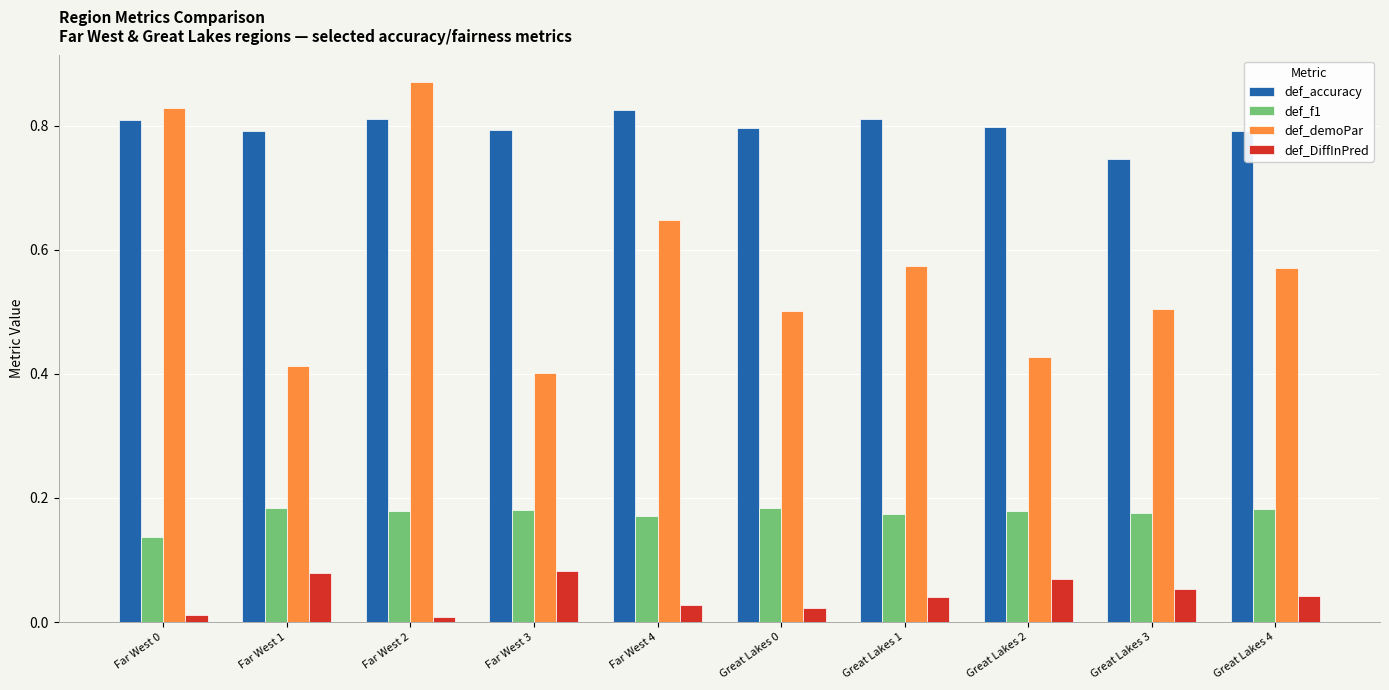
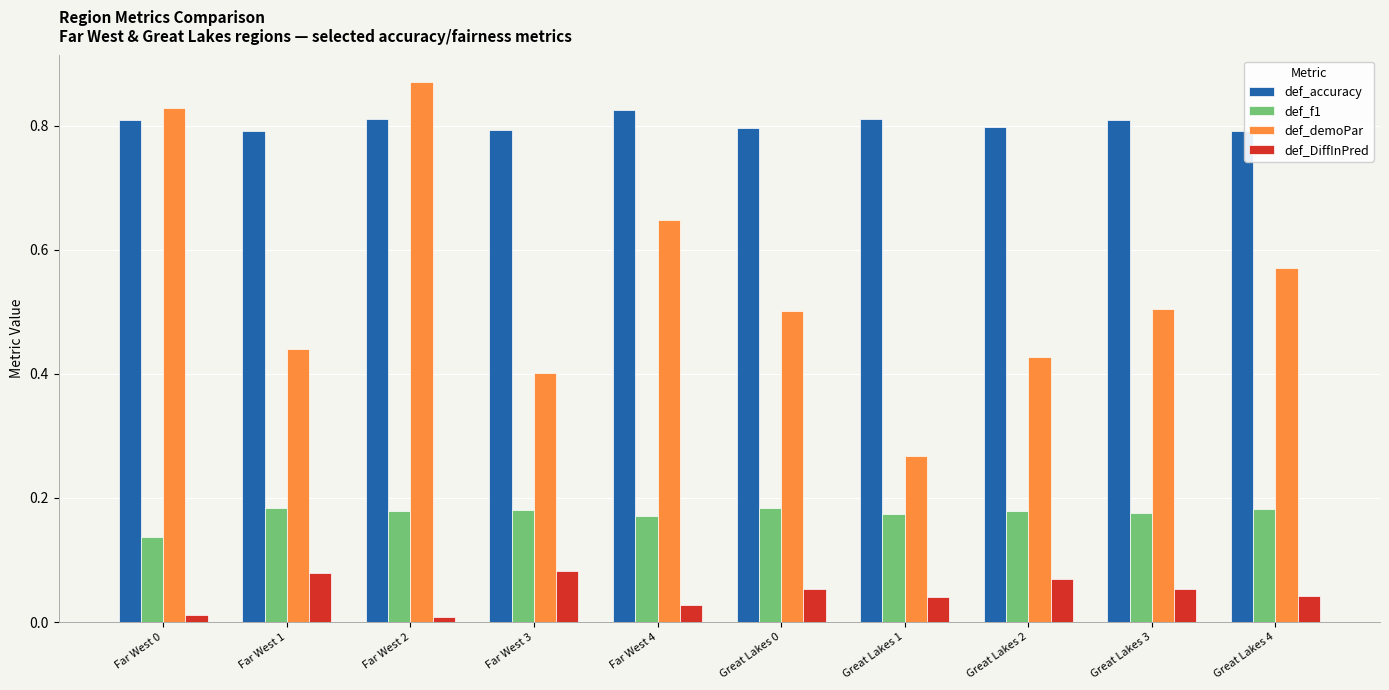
def_demoPar, Far West 1: 0.41 -> 0.44
def_DiffInPred, Great Lakes 0: 0.02 -> 0.05
def_demoPar, Great Lakes 1: 0.57 -> 0.27
def_accuracy, Great Lakes 3: 0.75 -> 0.81
